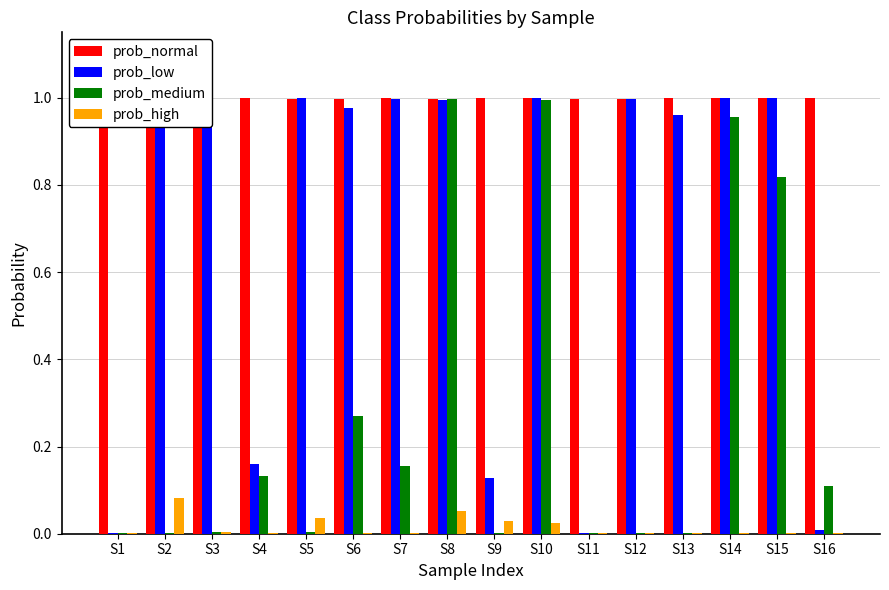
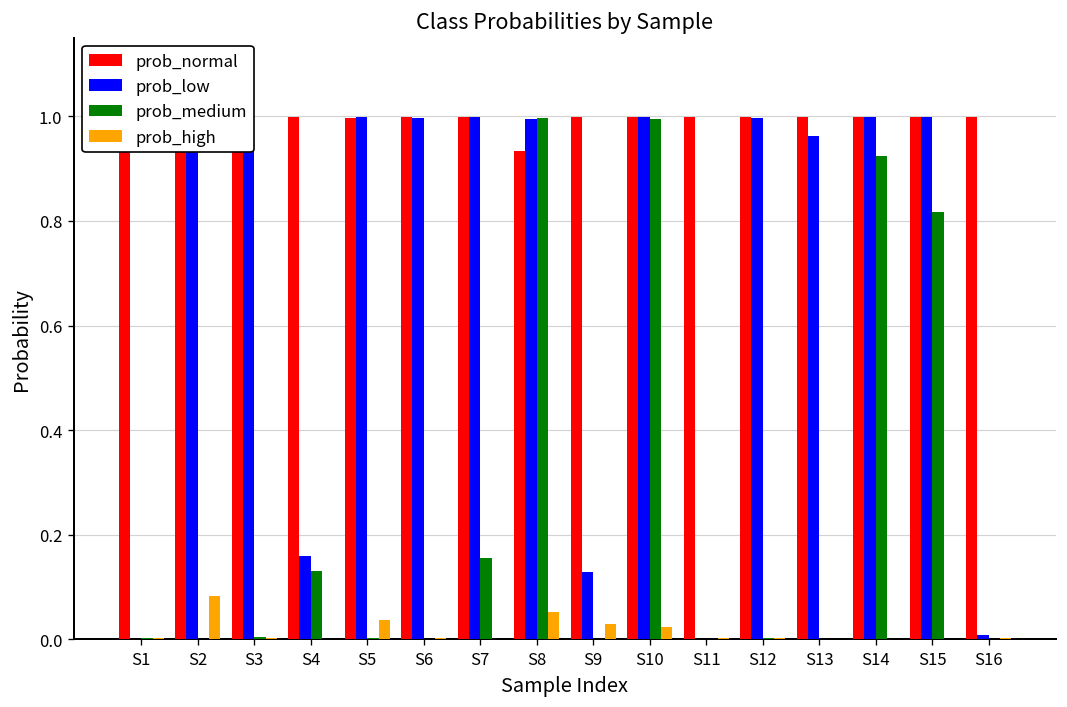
prob_low, S6: 0.98 -> 1.00
prob_medium, S6: 0.27 -> 0.00
prob_normal, S8: 1.00 -> 0.93
prob_medium, S14: 0.96 -> 0.92
prob_medium, S16: 0.11 -> 0.00
